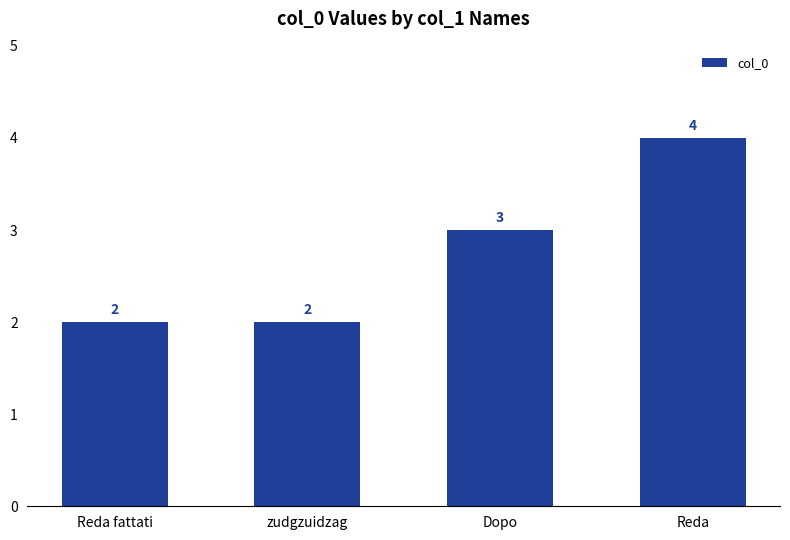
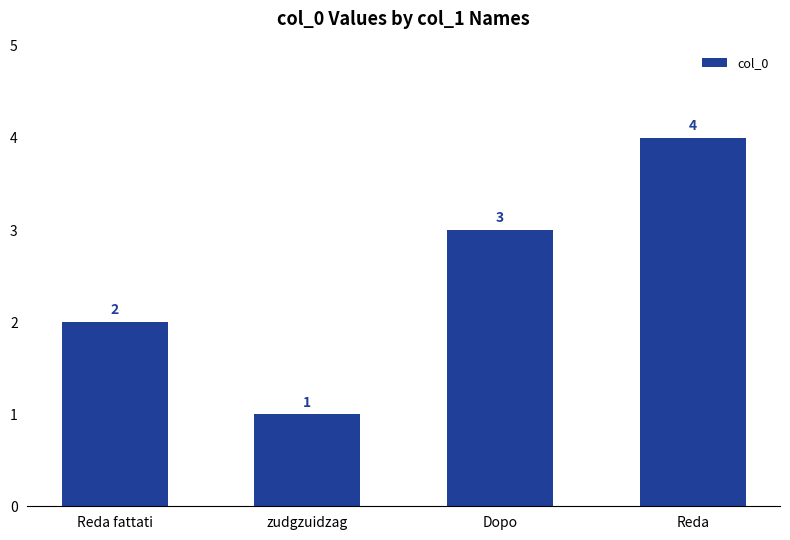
zudgzuidzag: 2 -> 1
